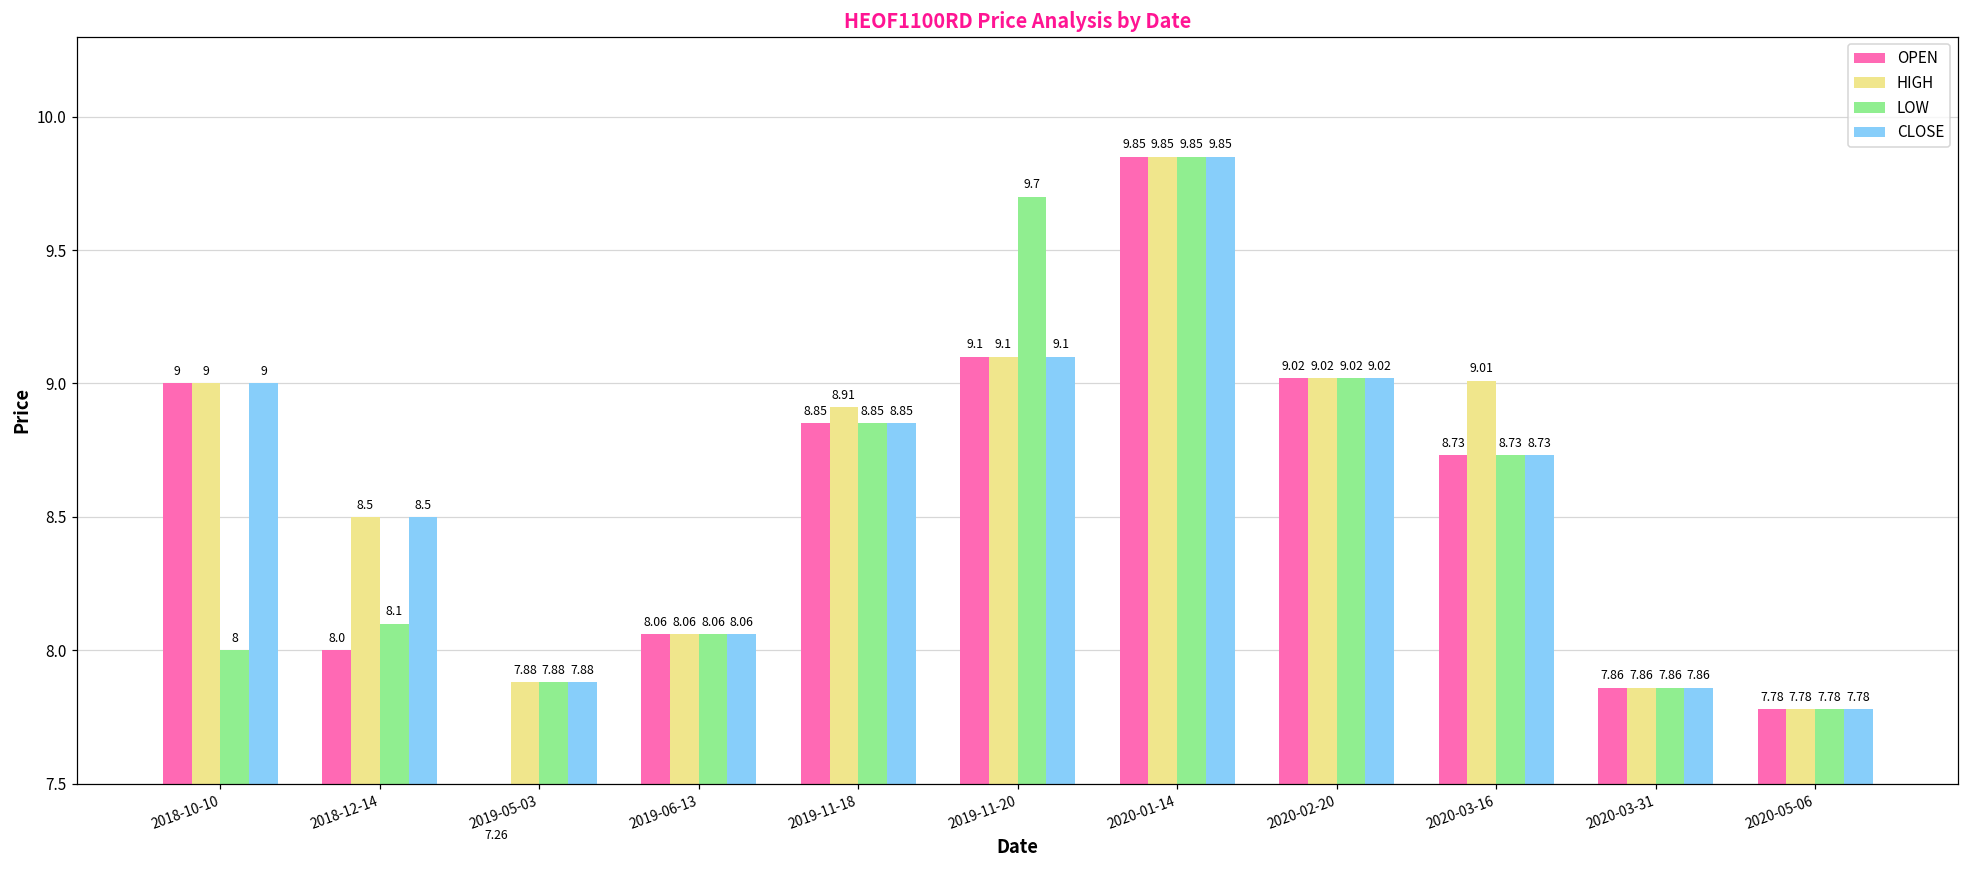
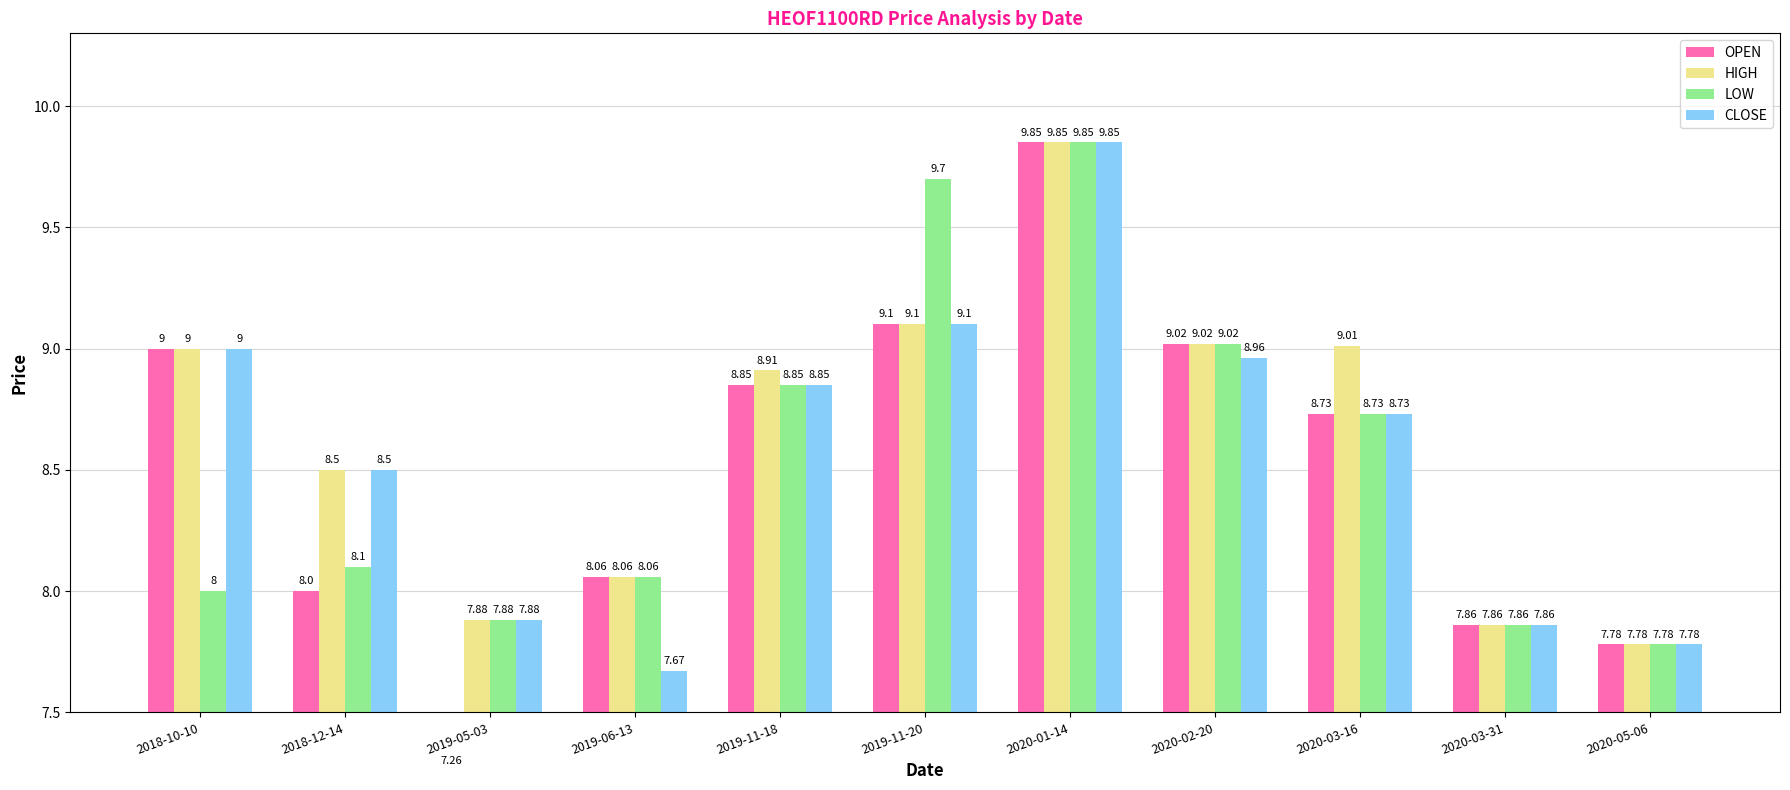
CLOSE, 2019-06-13: 8.06 -> 7.67
CLOSE, 2020-02-20: 9.02 -> 8.96
